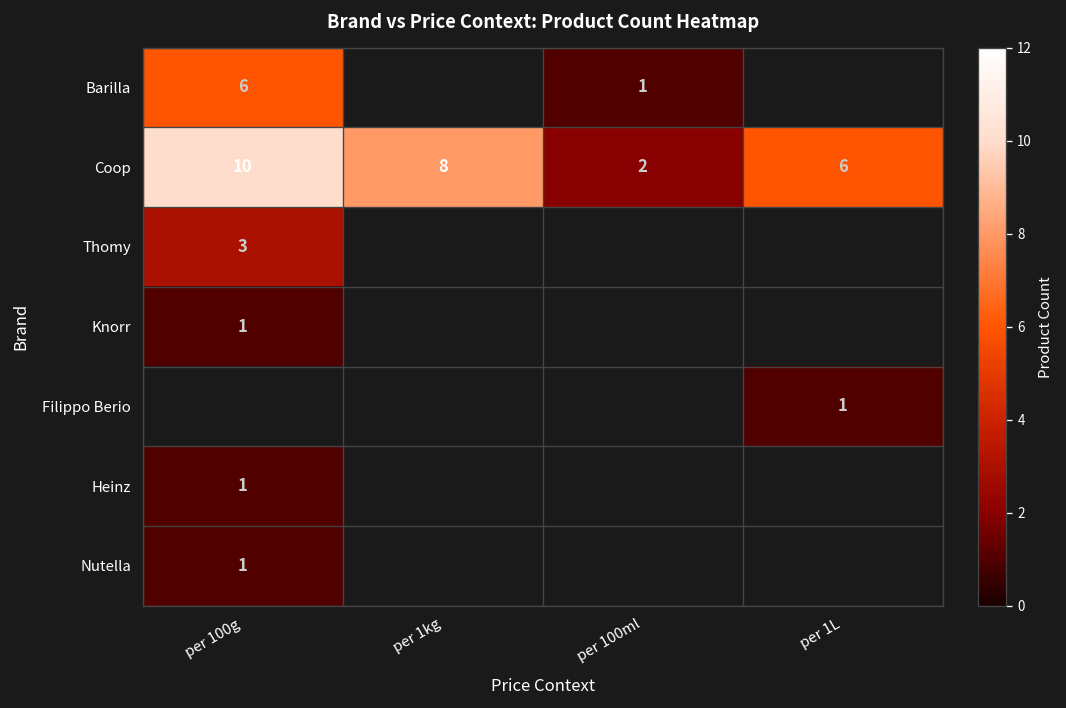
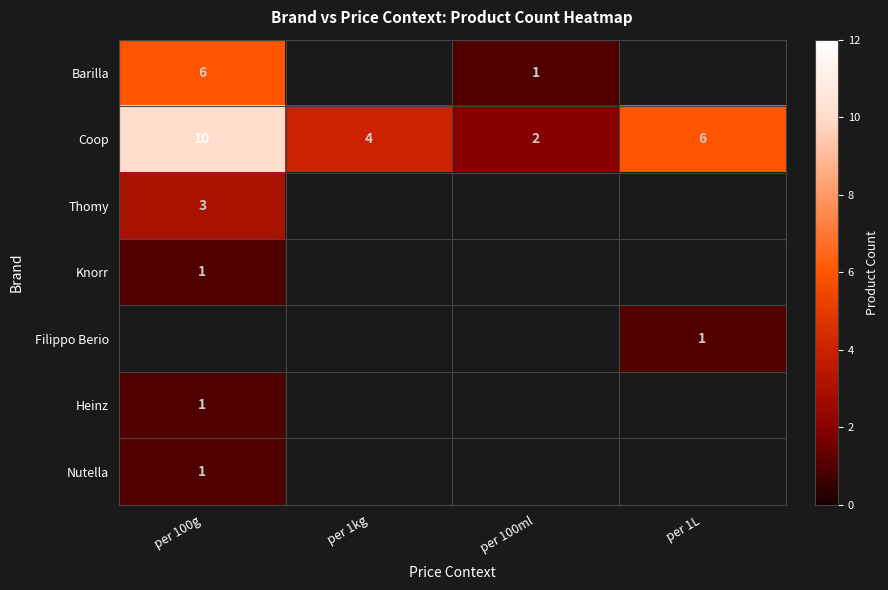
Coop, per 1kg: 8 -> 4
